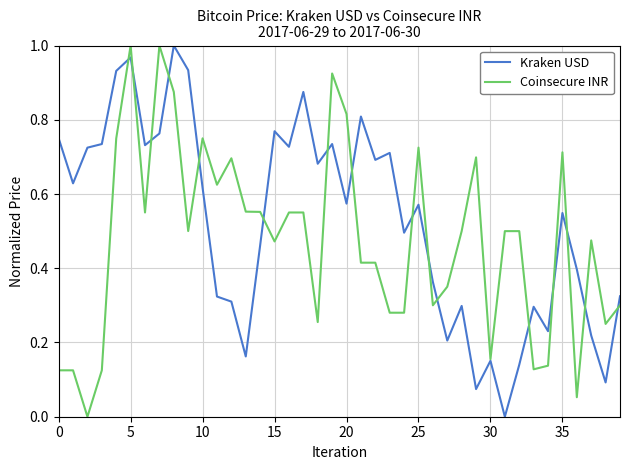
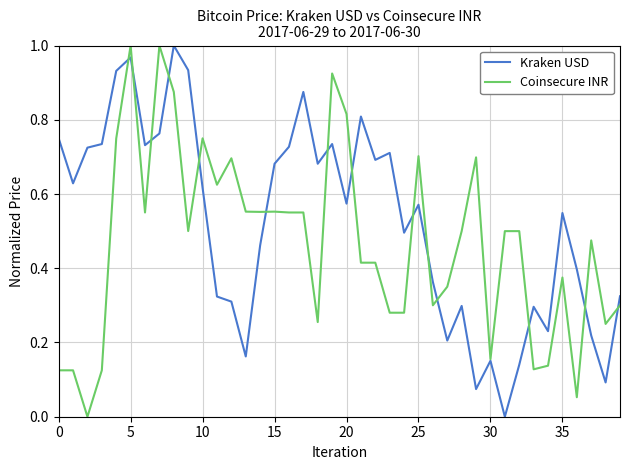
Kraken USD, 15: 0.77 -> 0.68
Coinsecure INR, 15: 0.47 -> 0.55
Coinsecure INR, 25: 0.73 -> 0.70
Coinsecure INR, 35: 0.71 -> 0.38
